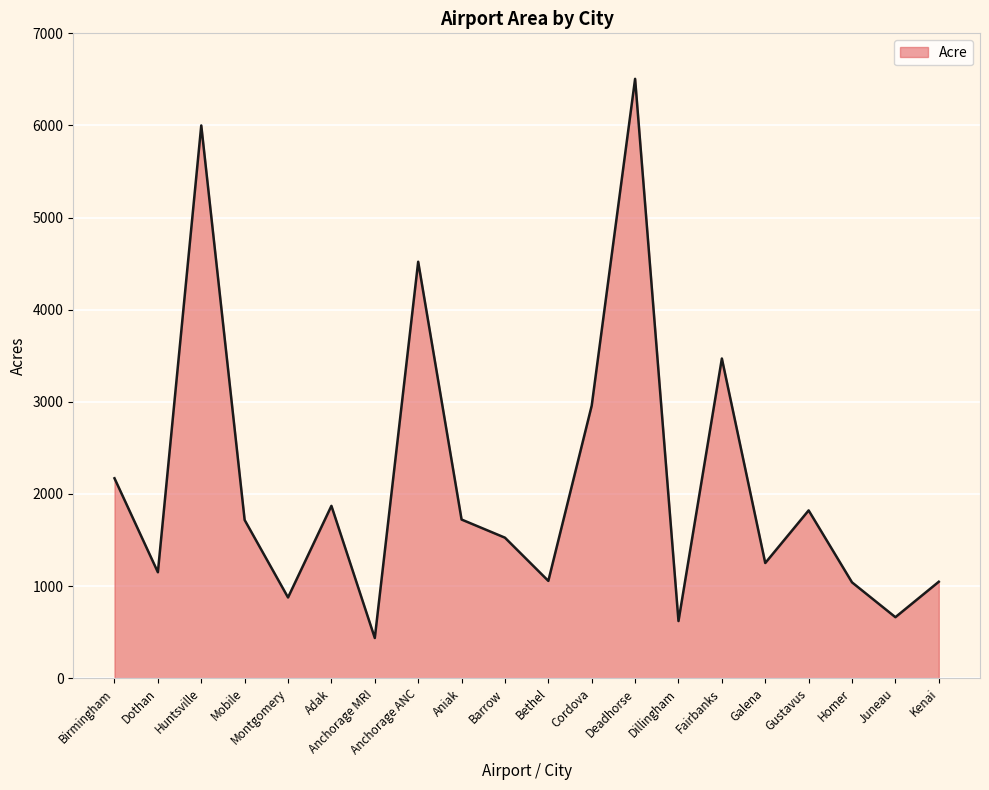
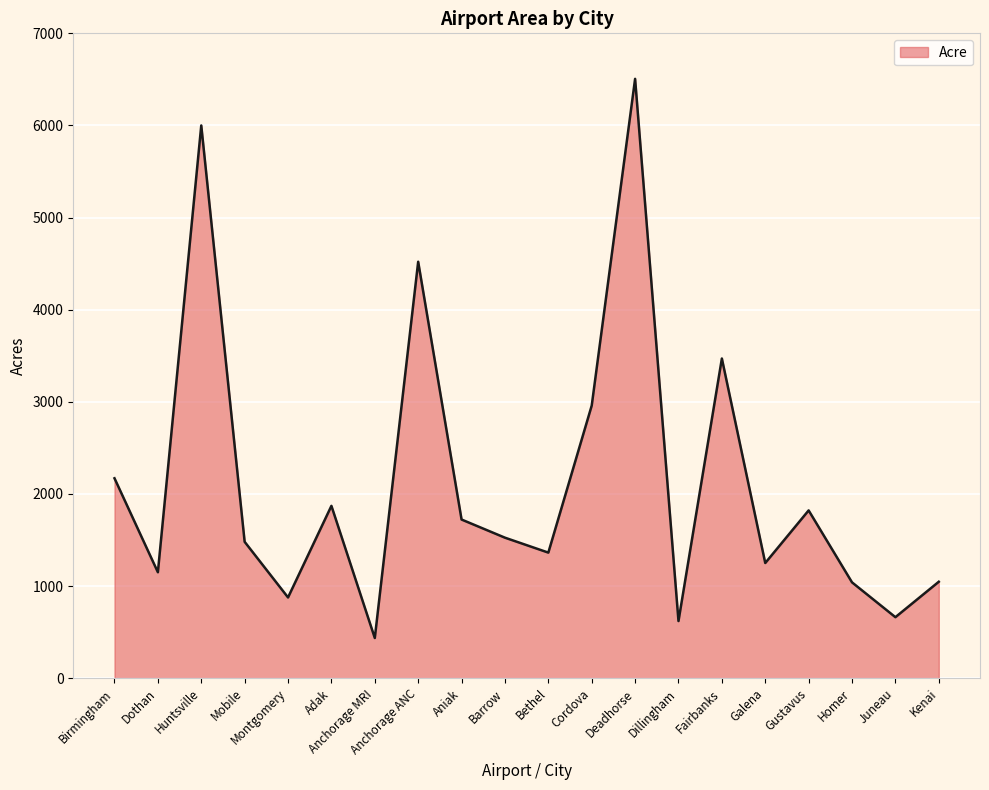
Mobile: 1700 -> 1500
Bethel: 1100 -> 1400
